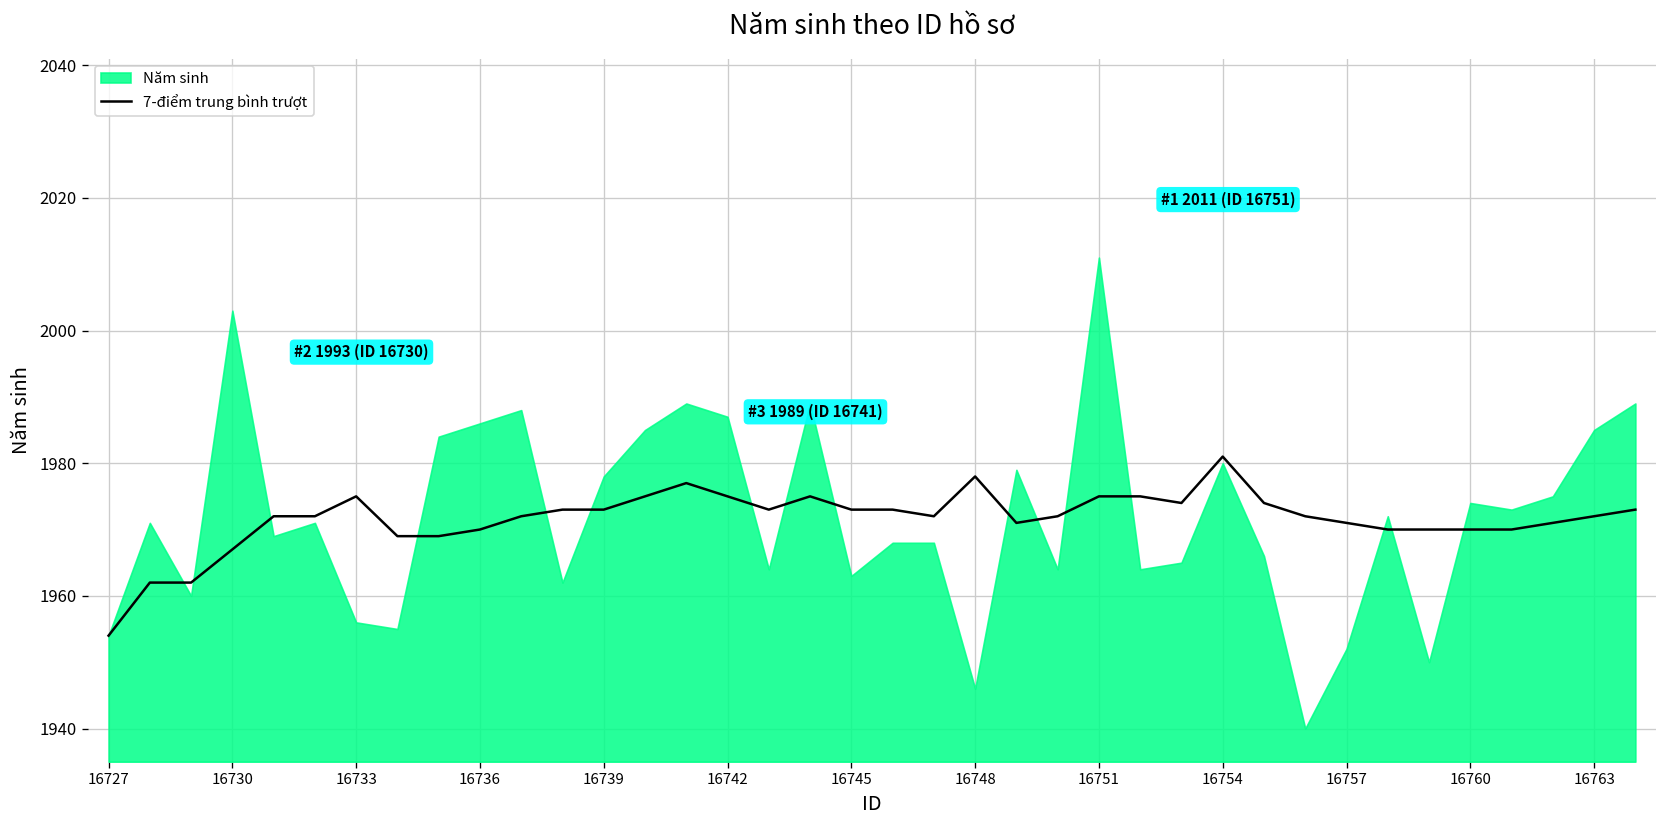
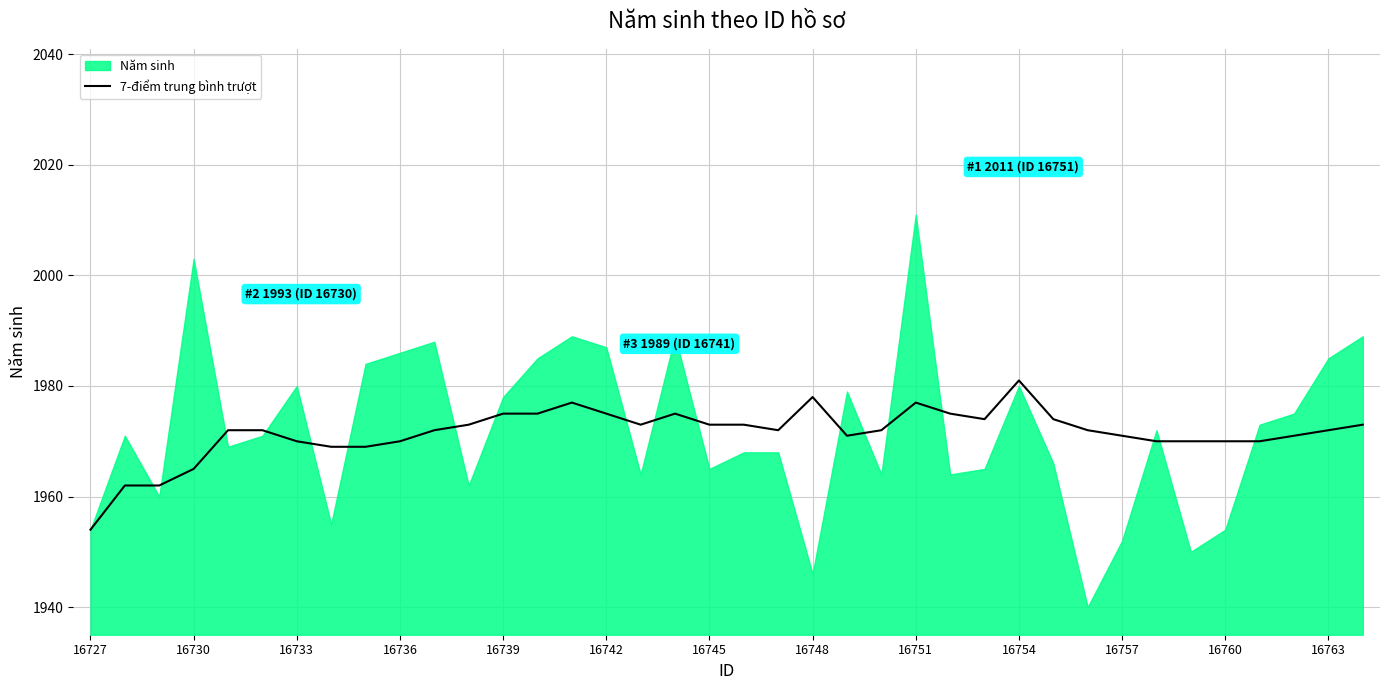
7-điểm trung bình trượt, 16730: 1967 -> 1965
7-điểm trung bình trượt, 16733: 1975 -> 1970
Năm sinh, 16733: 1956 -> 1980
7-điểm trung bình trượt, 16739: 1973 -> 1975
Năm sinh, 16745: 1963 -> 1965
7-điểm trung bình trượt, 16751: 1975 -> 1977
Năm sinh, 16760: 1974 -> 1954
